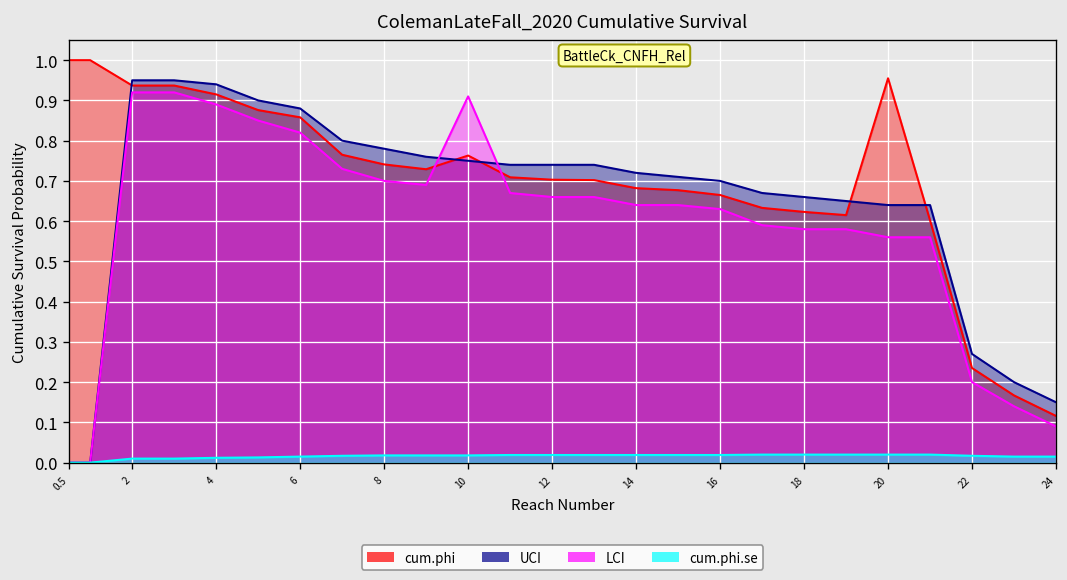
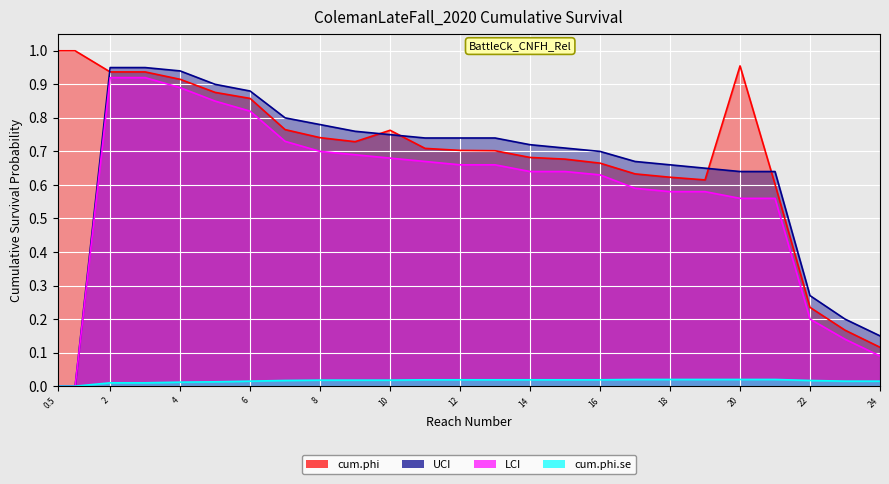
LCI, 10: 0.91 -> 0.68
